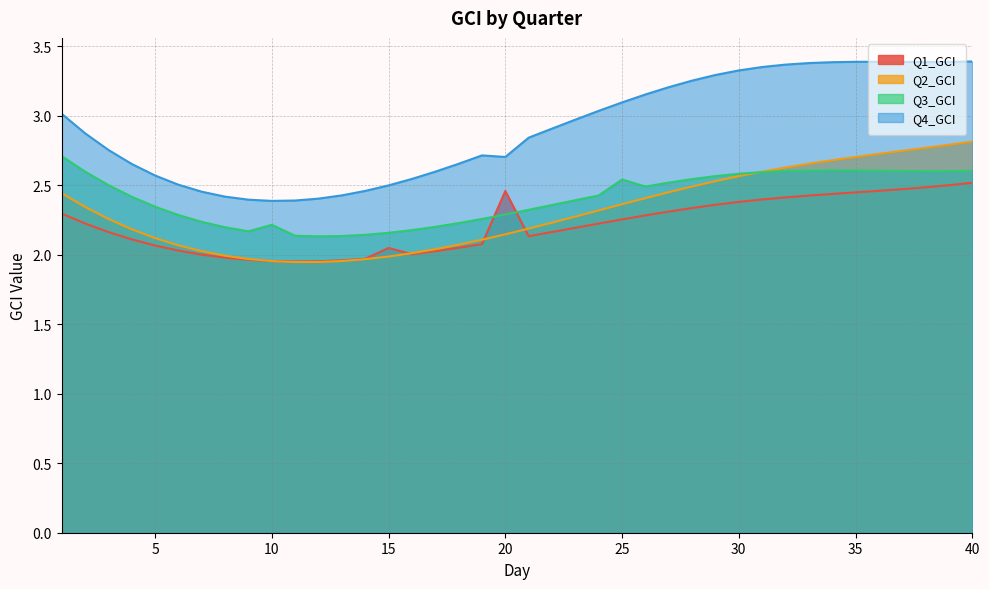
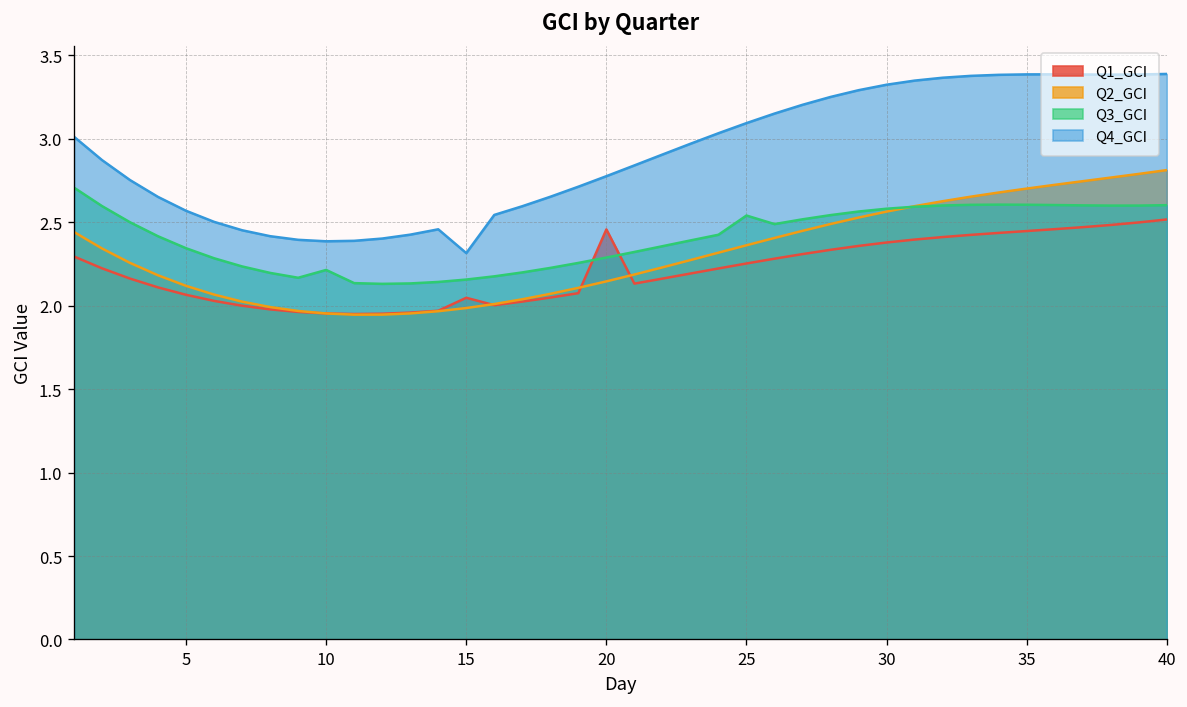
Q4_GCI, 15: 2.50 -> 2.32
Q4_GCI, 20: 2.70 -> 2.78
